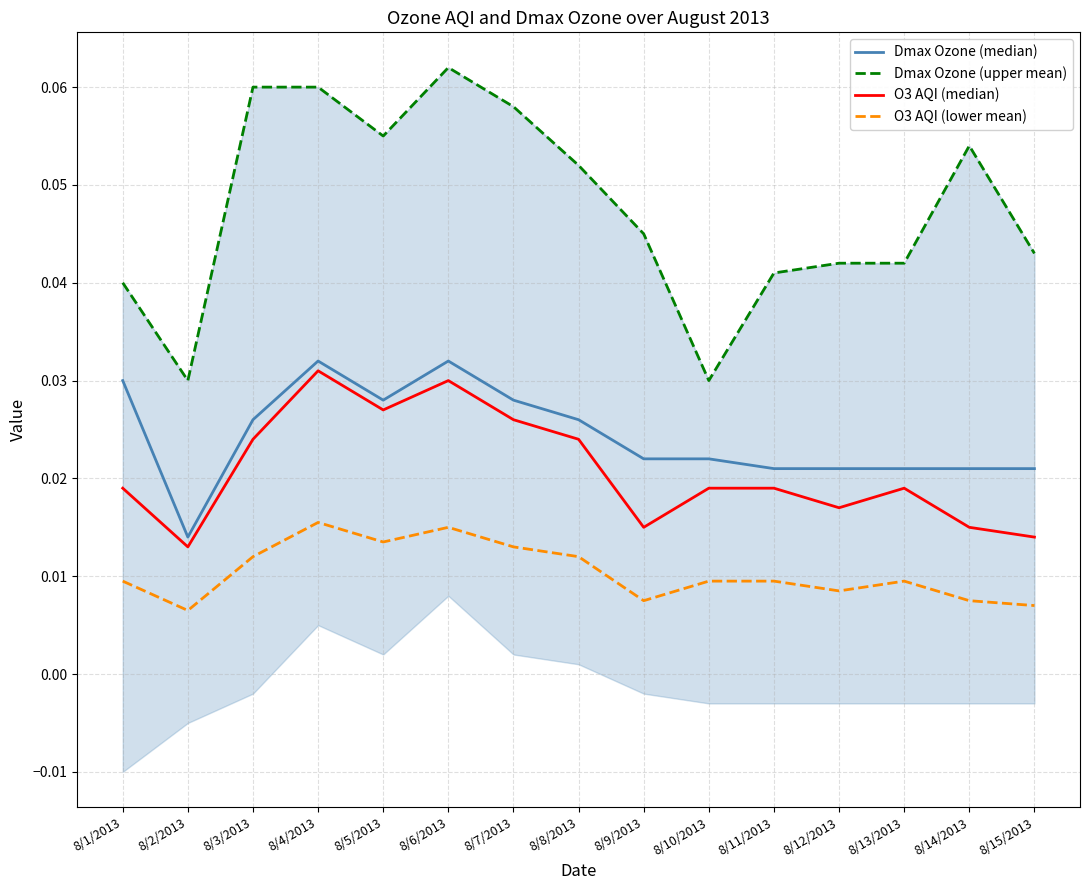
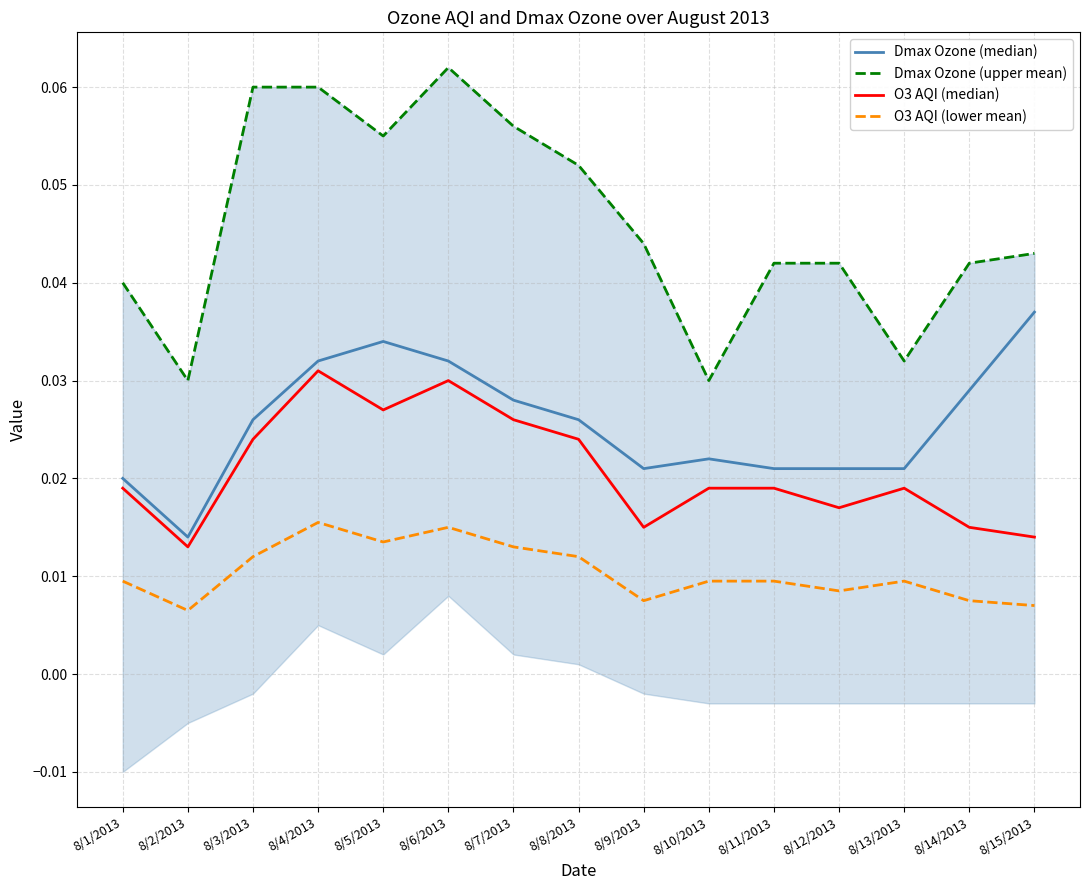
Dmax Ozone (median), 8/1/2013: 0.03 -> 0.02
Dmax Ozone (median), 8/5/2013: 0.028 -> 0.034
Dmax Ozone (upper mean), 8/7/2013: 0.058 -> 0.056
Dmax Ozone (median), 8/9/2013: 0.022 -> 0.021
Dmax Ozone (upper mean), 8/9/2013: 0.045 -> 0.044
Dmax Ozone (upper mean), 8/11/2013: 0.041 -> 0.042
Dmax Ozone (upper mean), 8/13/2013: 0.042 -> 0.032
Dmax Ozone (median), 8/14/2013: 0.021 -> 0.029
Dmax Ozone (upper mean), 8/14/2013: 0.054 -> 0.042
Dmax Ozone (median), 8/15/2013: 0.021 -> 0.037
